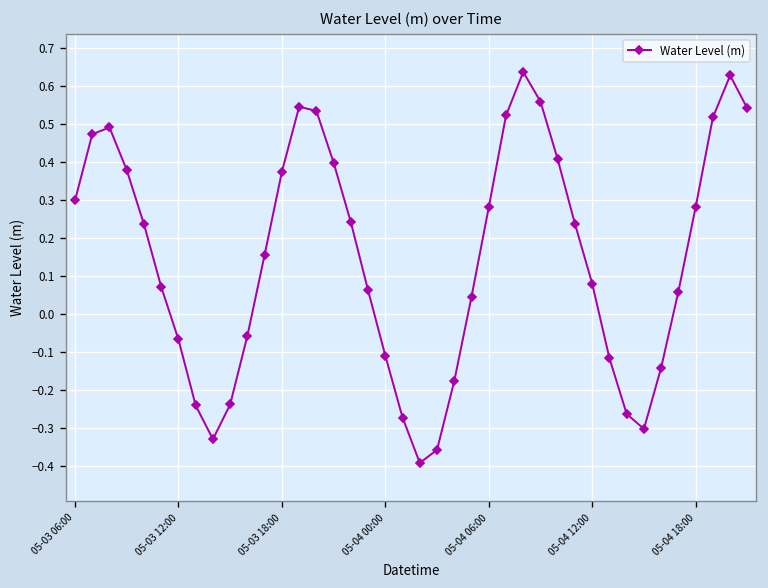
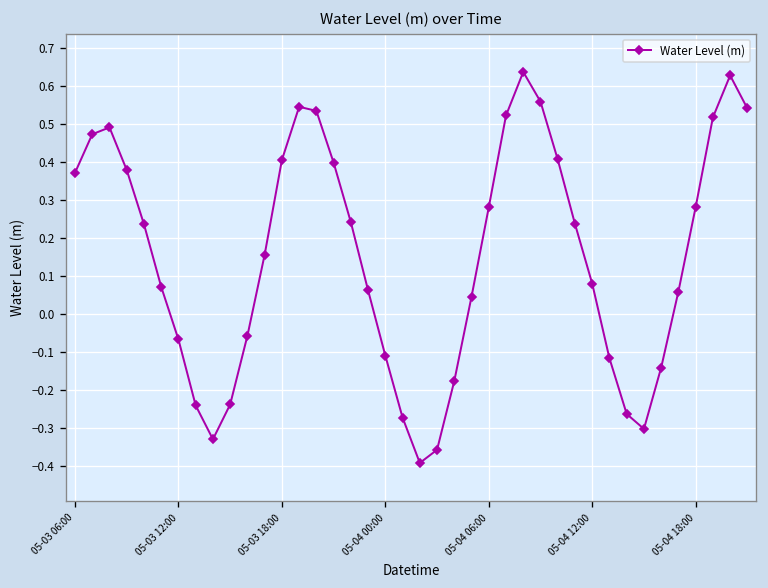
05-03 06:00: 0.30 -> 0.37
05-03 18:00: 0.37 -> 0.41
